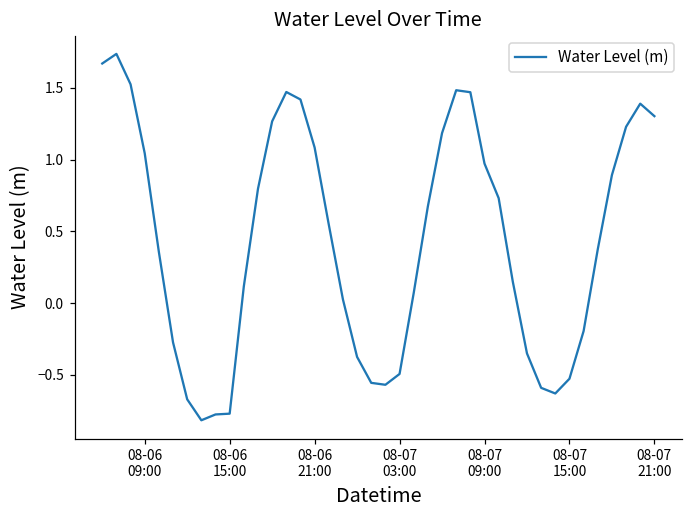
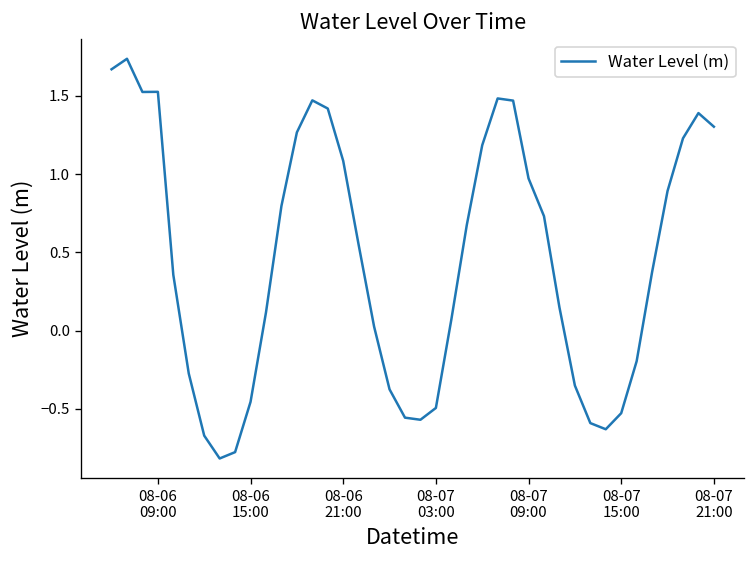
08-06 09:00: 1.04 -> 1.53
08-06 15:00: -0.77 -> -0.45
